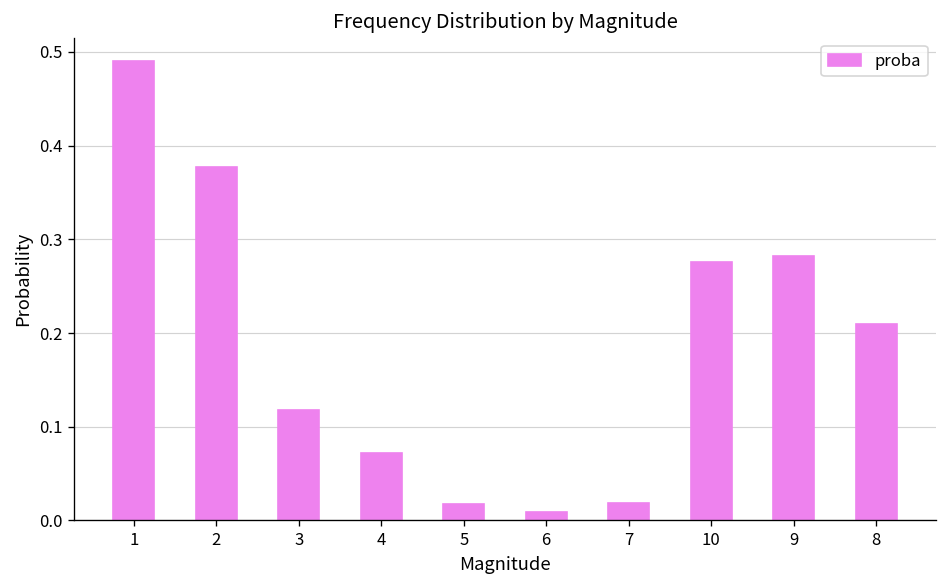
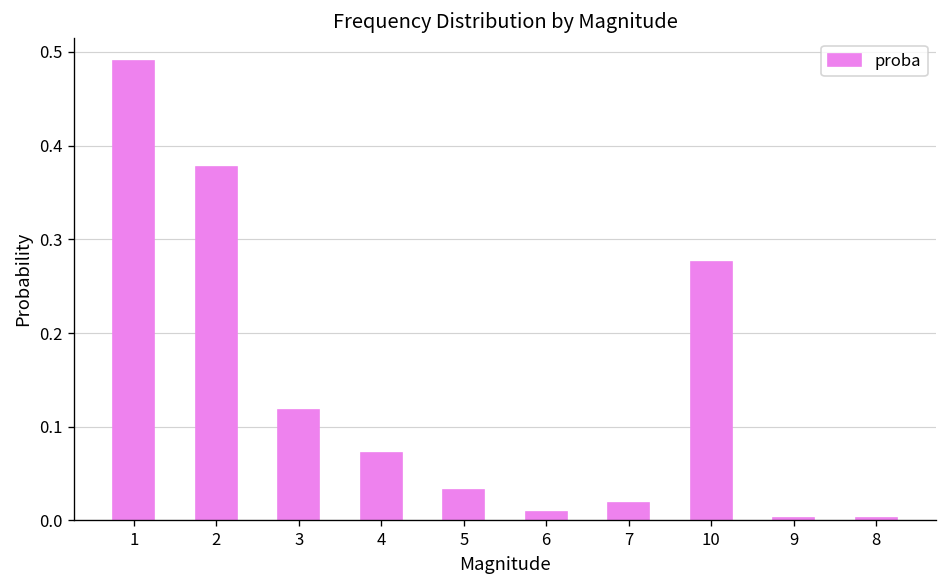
5: 0.02 -> 0.03
9: 0.28 -> 0.00
8: 0.21 -> 0.00
